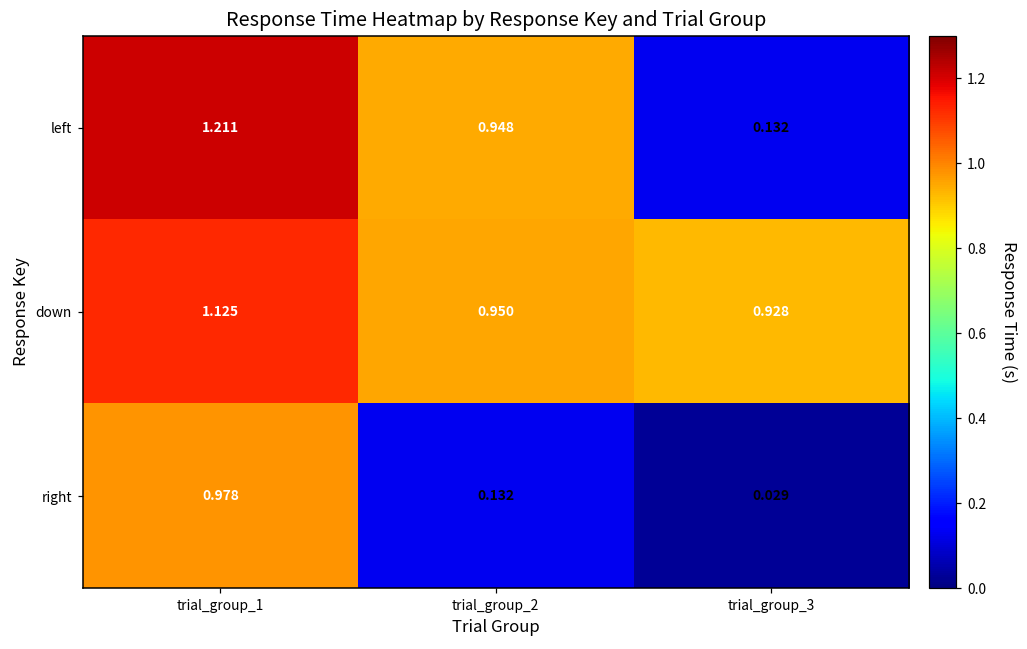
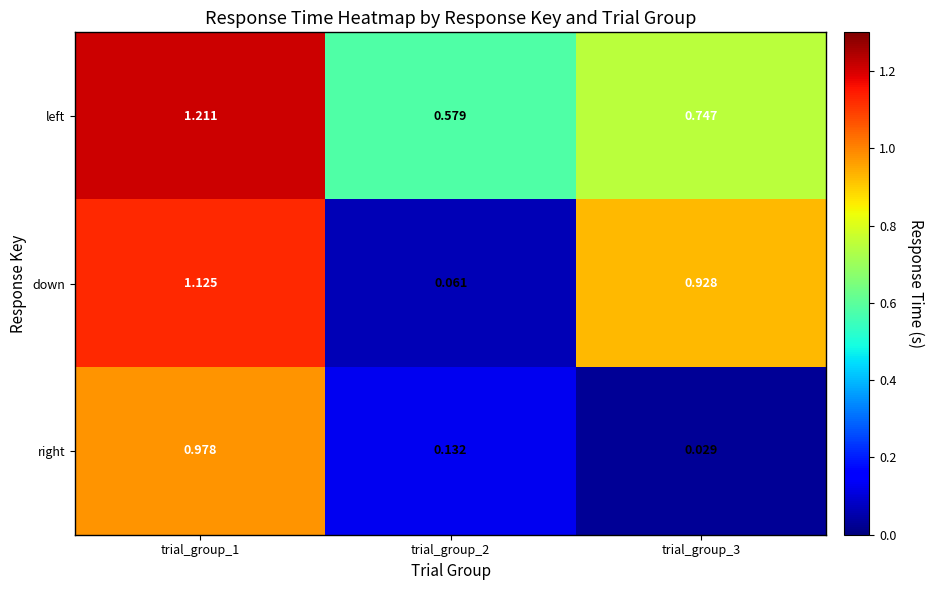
left, trial_group_2: 0.948 -> 0.579
left, trial_group_3: 0.132 -> 0.747
down, trial_group_2: 0.950 -> 0.061
